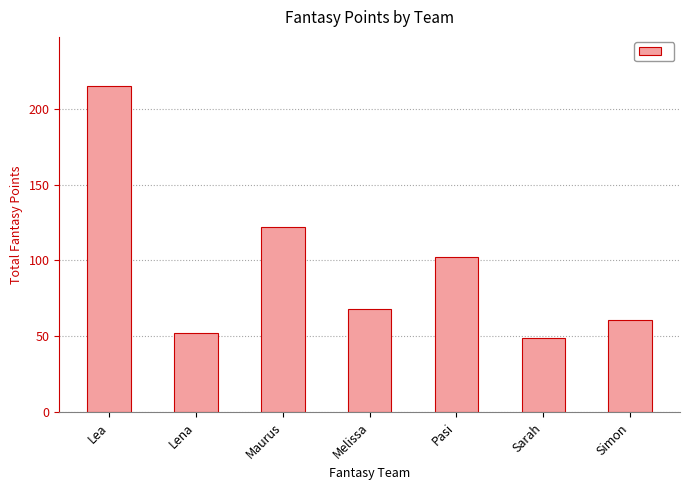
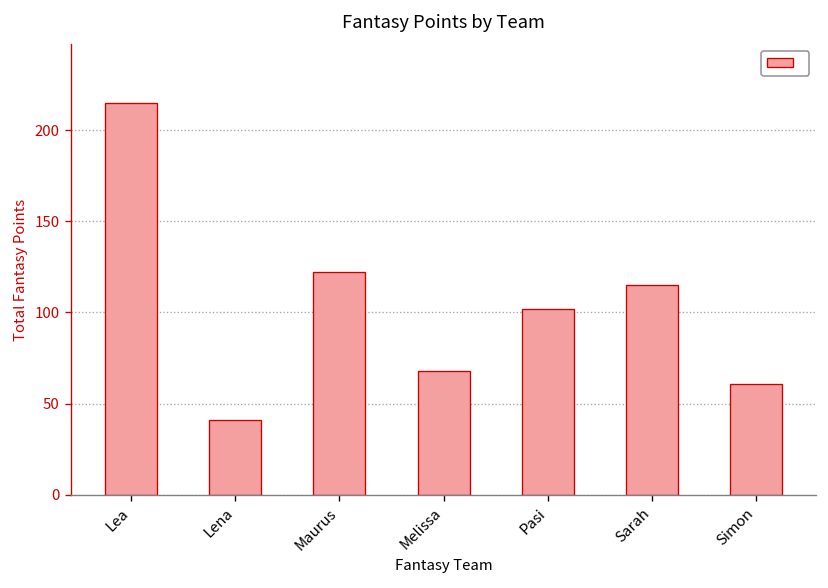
Lena: 52 -> 41
Sarah: 49 -> 115
